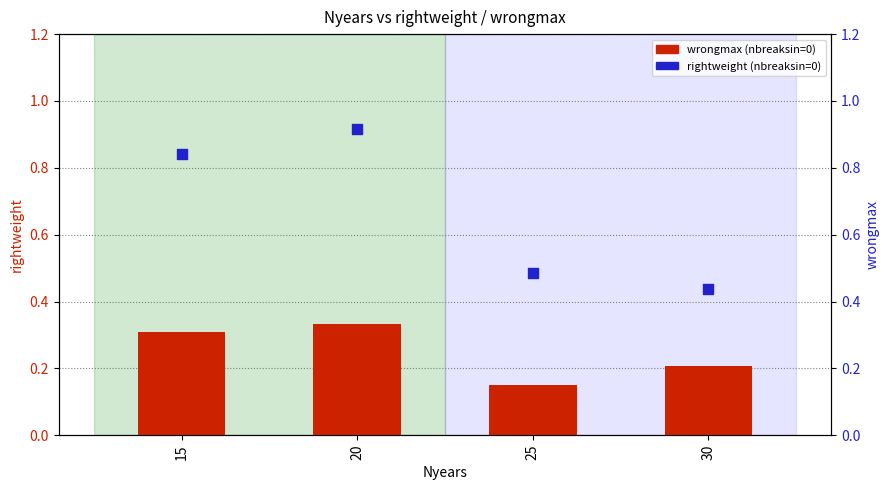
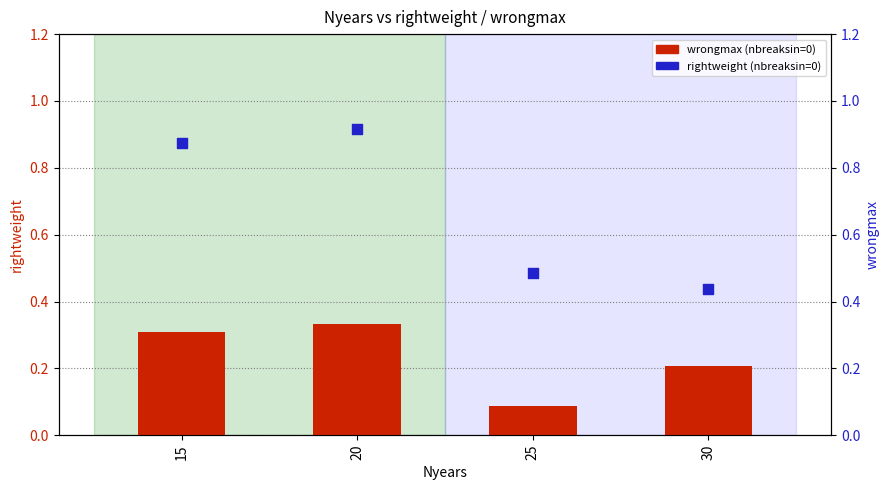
wrongmax (nbreaksin=0), 25: 0.15 -> 0.09
rightweight (nbreaksin=0), 15: 0.84 -> 0.87
